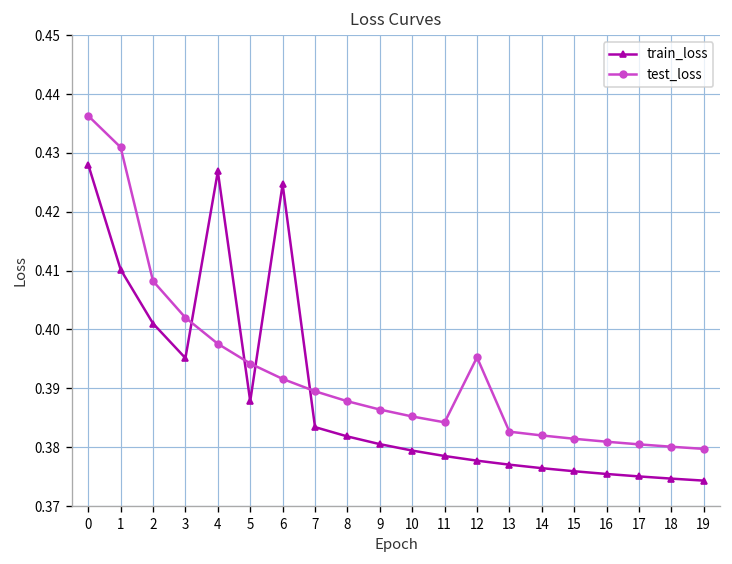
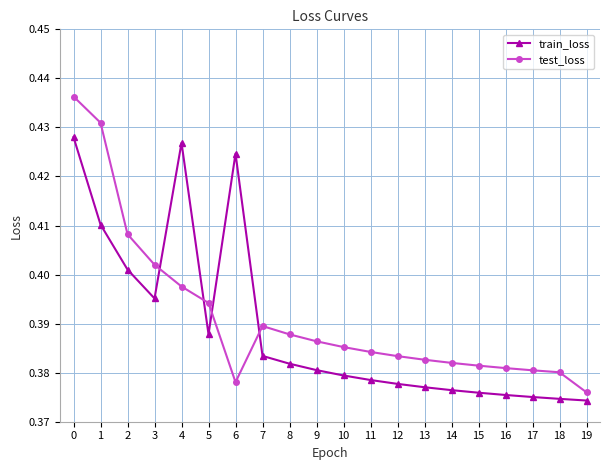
test_loss, 6: 0.392 -> 0.378
test_loss, 12: 0.395 -> 0.383
test_loss, 19: 0.380 -> 0.376
